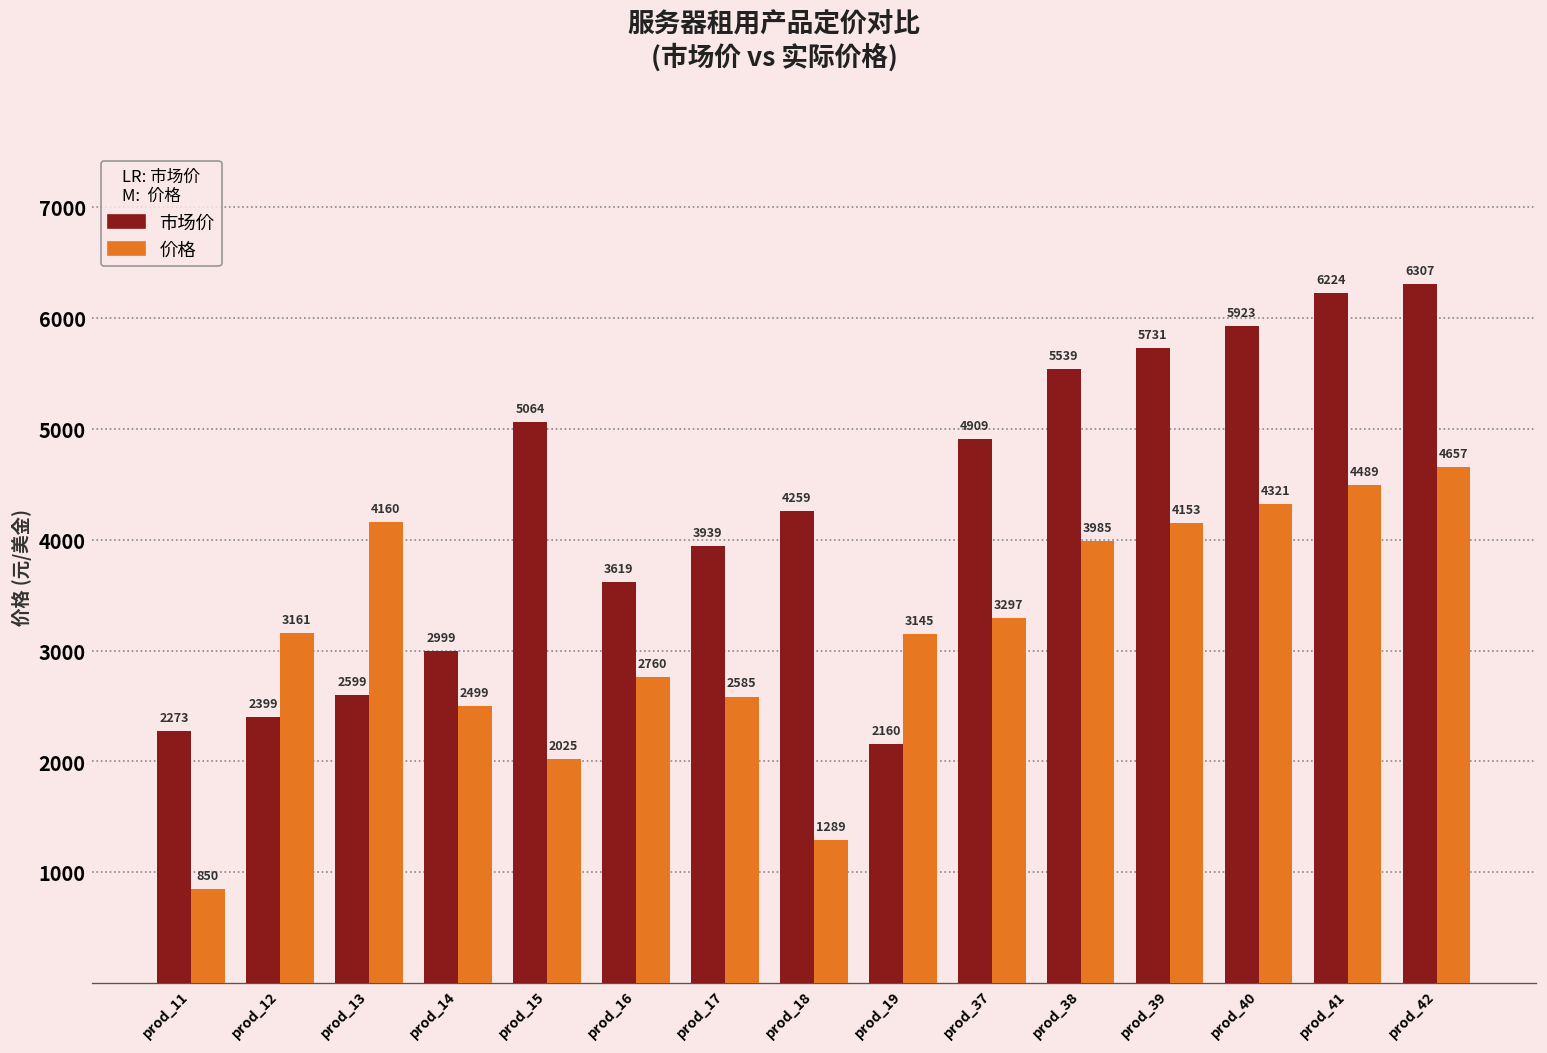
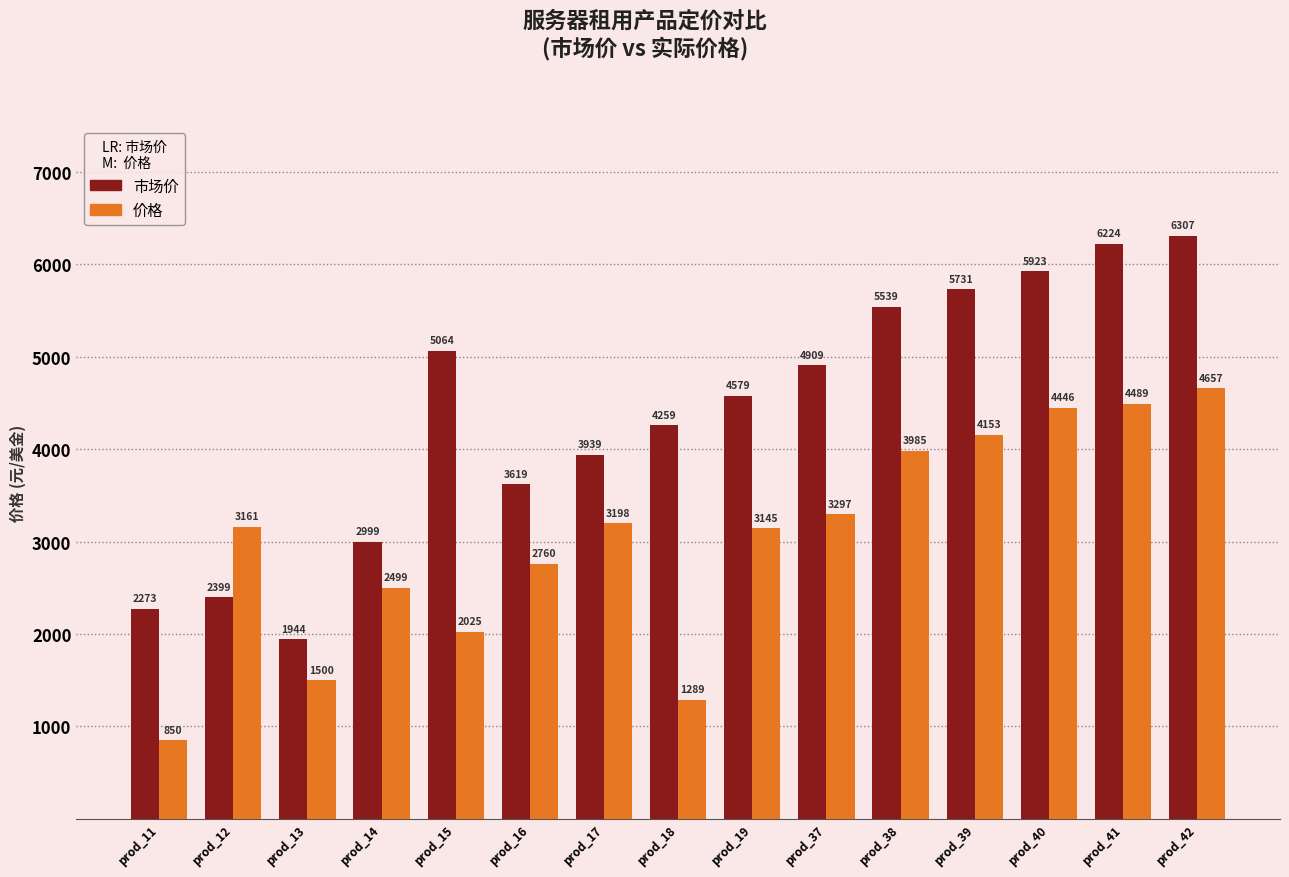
市场价, prod_13: 2599 -> 1944
价格, prod_13: 4160 -> 1500
价格, prod_17: 2585 -> 3198
市场价, prod_19: 2160 -> 4579
价格, prod_40: 4321 -> 4446
